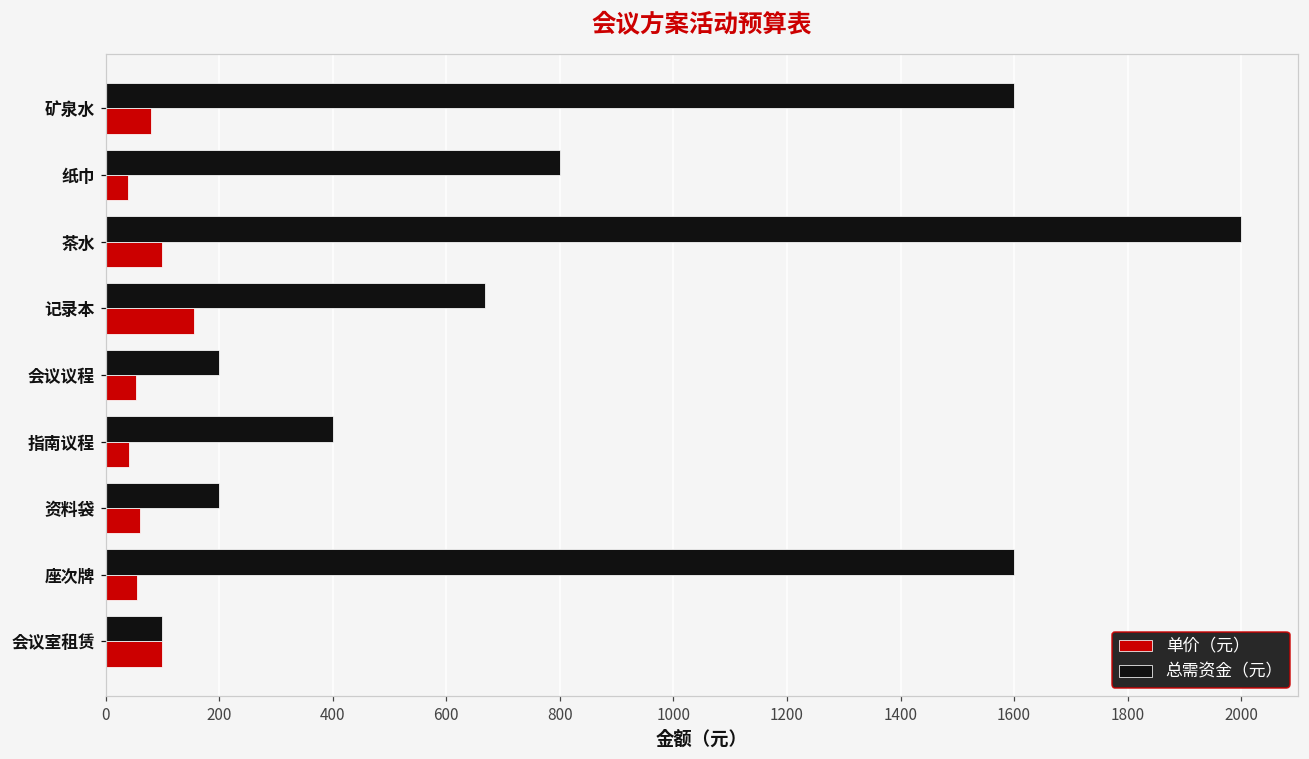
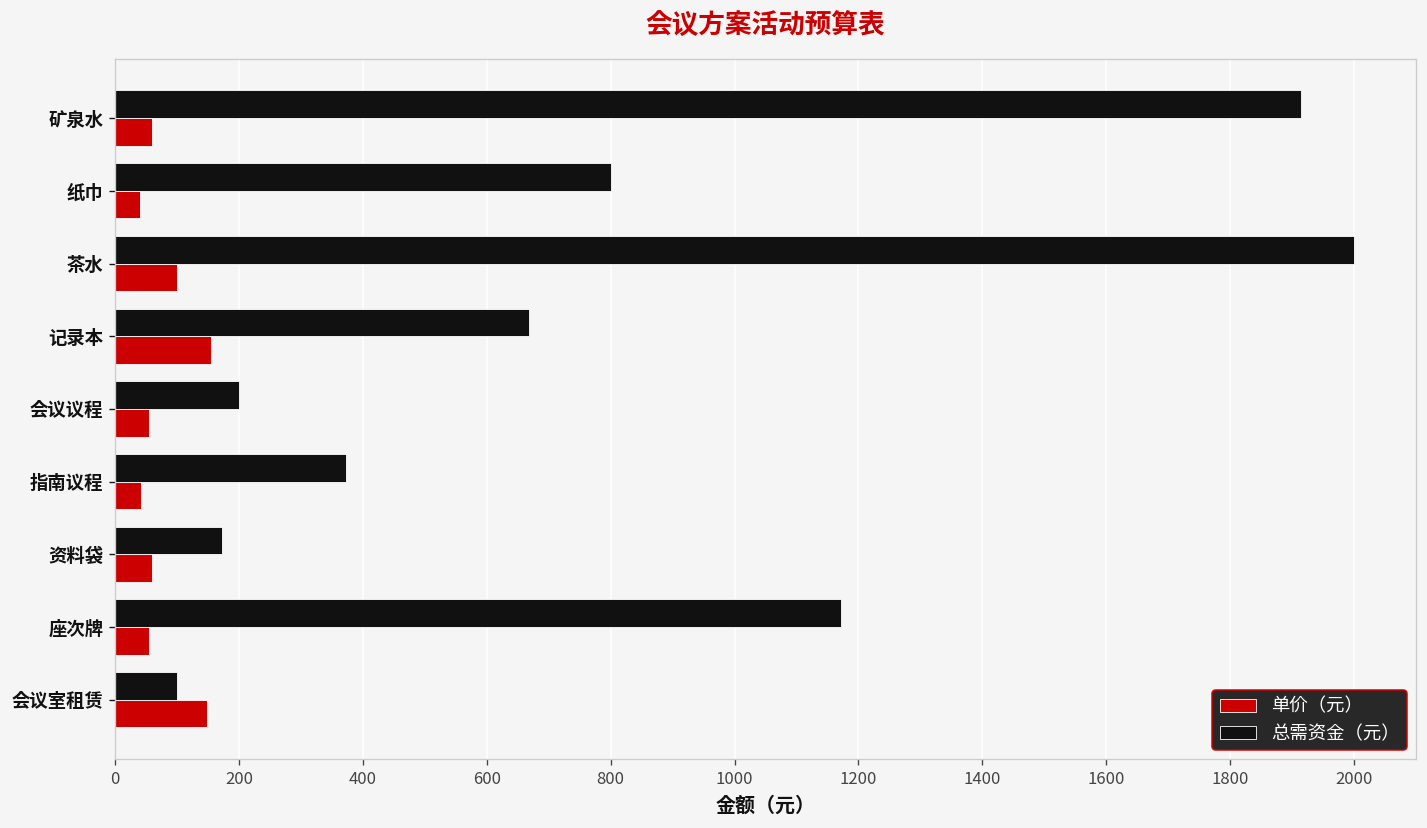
总需资金（元）, 矿泉水: 1600 -> 1920
单价（元）, 矿泉水: 80 -> 60
总需资金（元）, 指南议程: 400 -> 370
总需资金（元）, 资料袋: 200 -> 170
总需资金（元）, 座次牌: 1600 -> 1170
单价（元）, 会议室租赁: 100 -> 150
